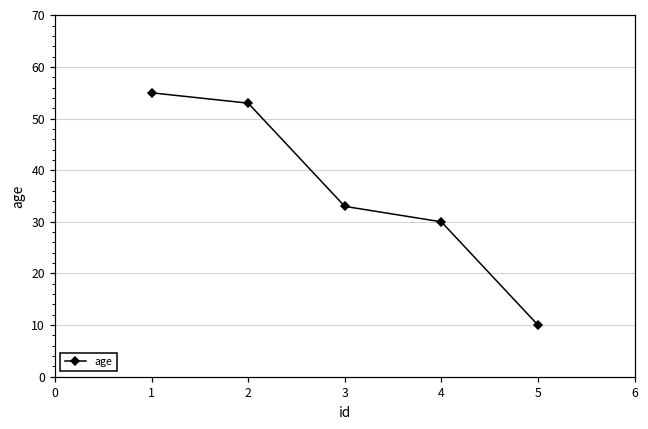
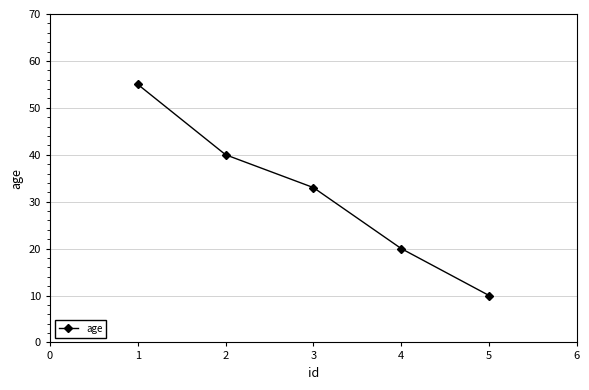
2: 53 -> 40
4: 30 -> 20
